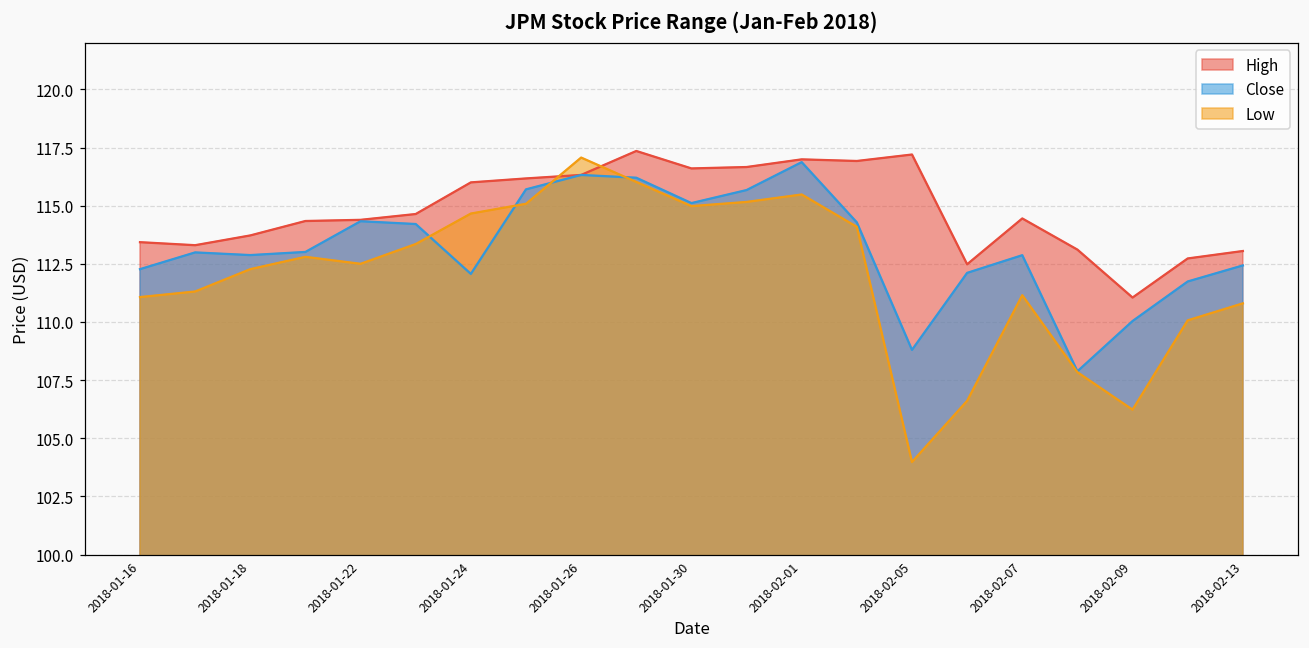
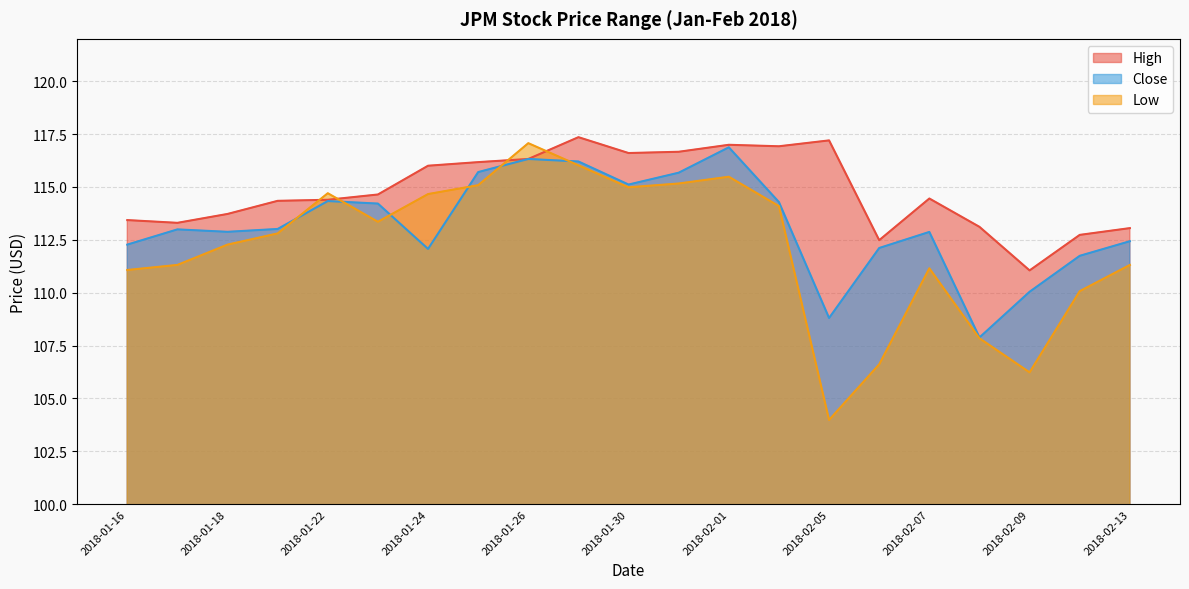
Low, 2018-01-22: 112.5 -> 114.7
Low, 2018-02-13: 110.8 -> 111.3
